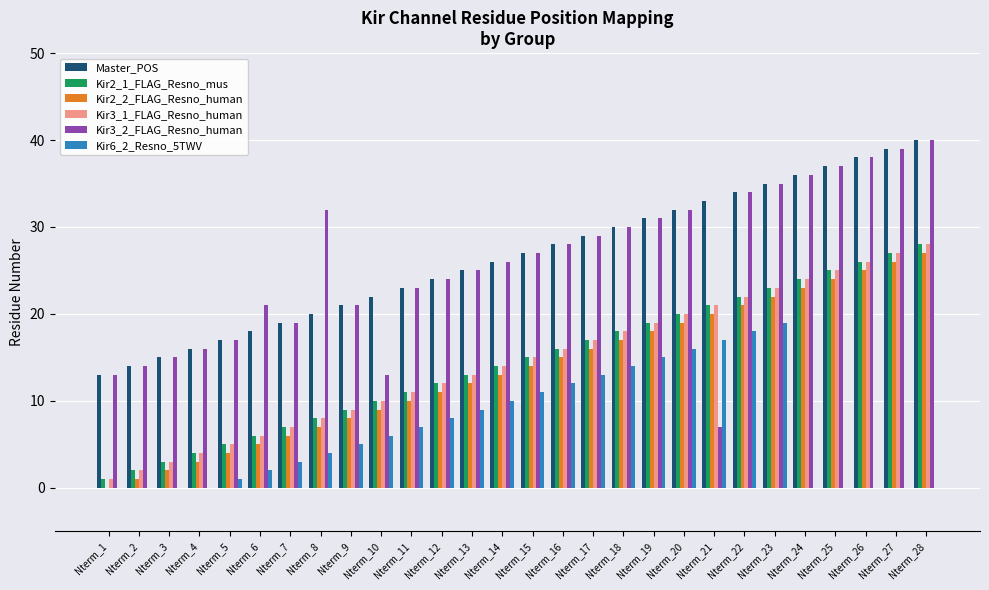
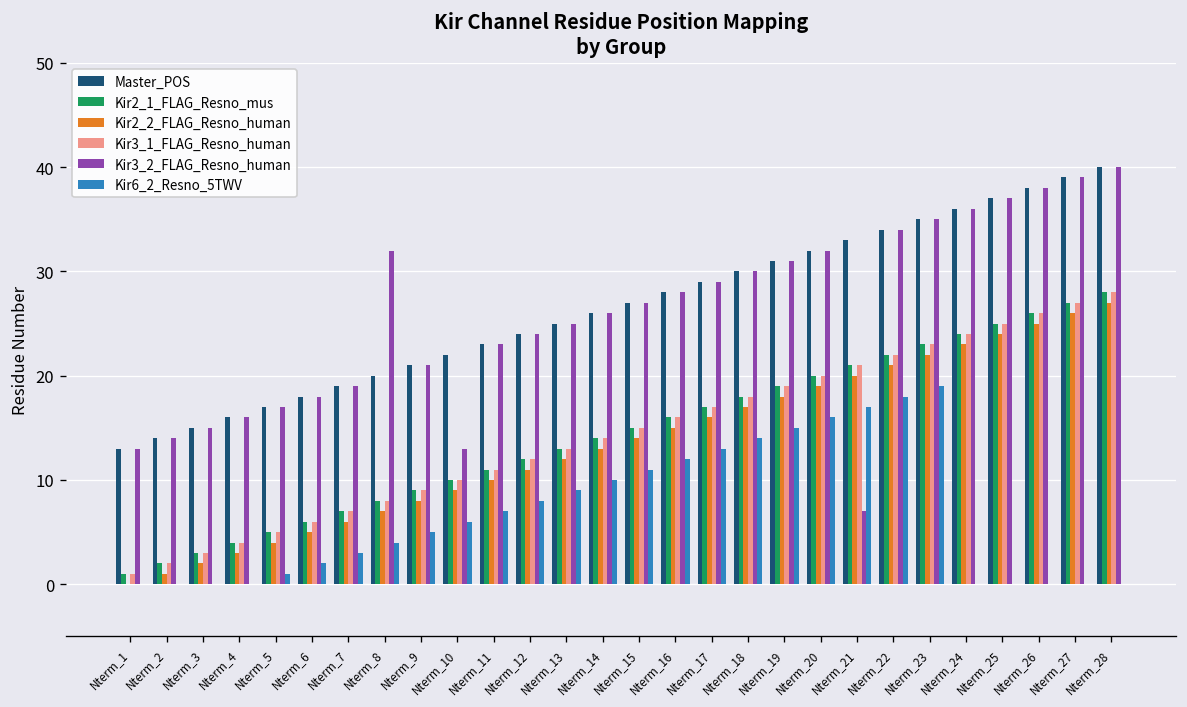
Kir3_2_FLAG_Resno_human, Nterm_6: 21 -> 18
